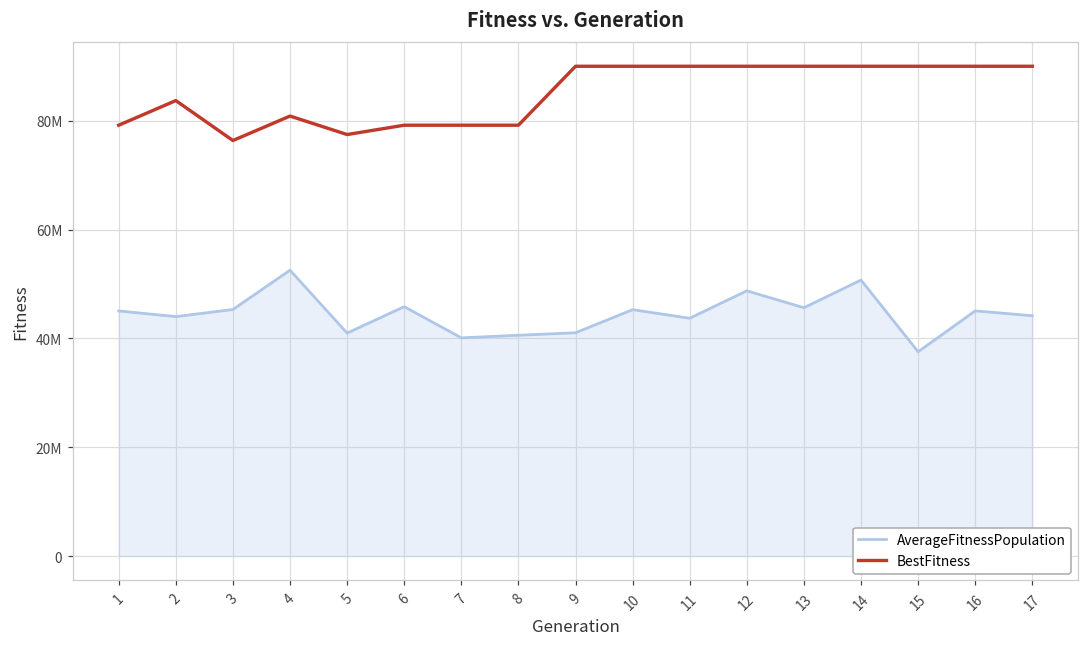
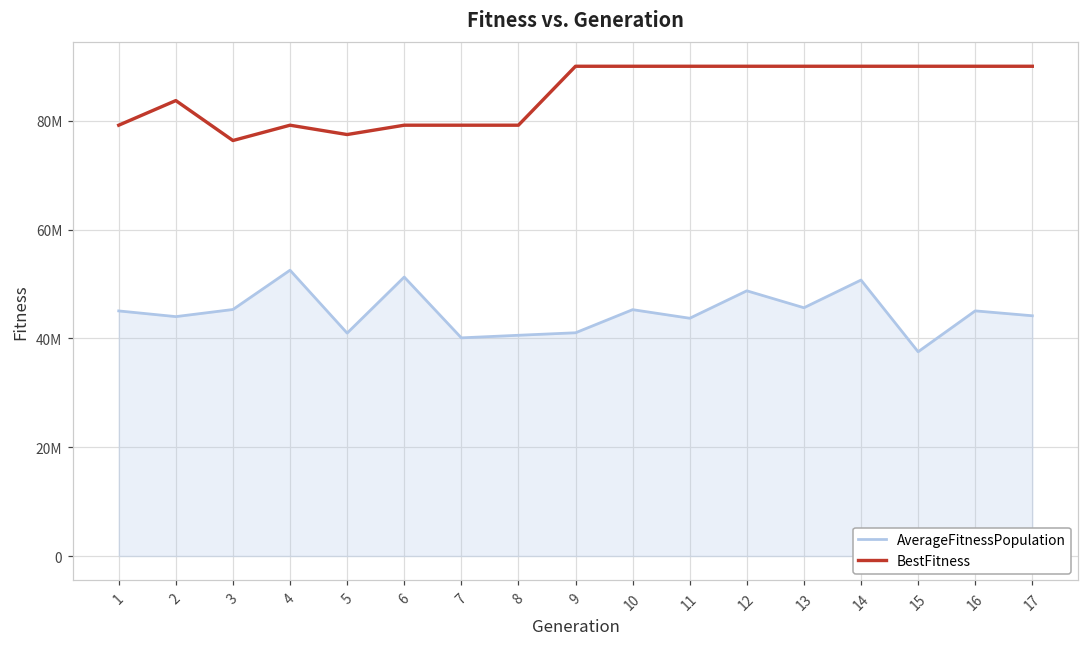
BestFitness, 4: 81000000 -> 79000000
AverageFitnessPopulation, 6: 46000000 -> 51000000
